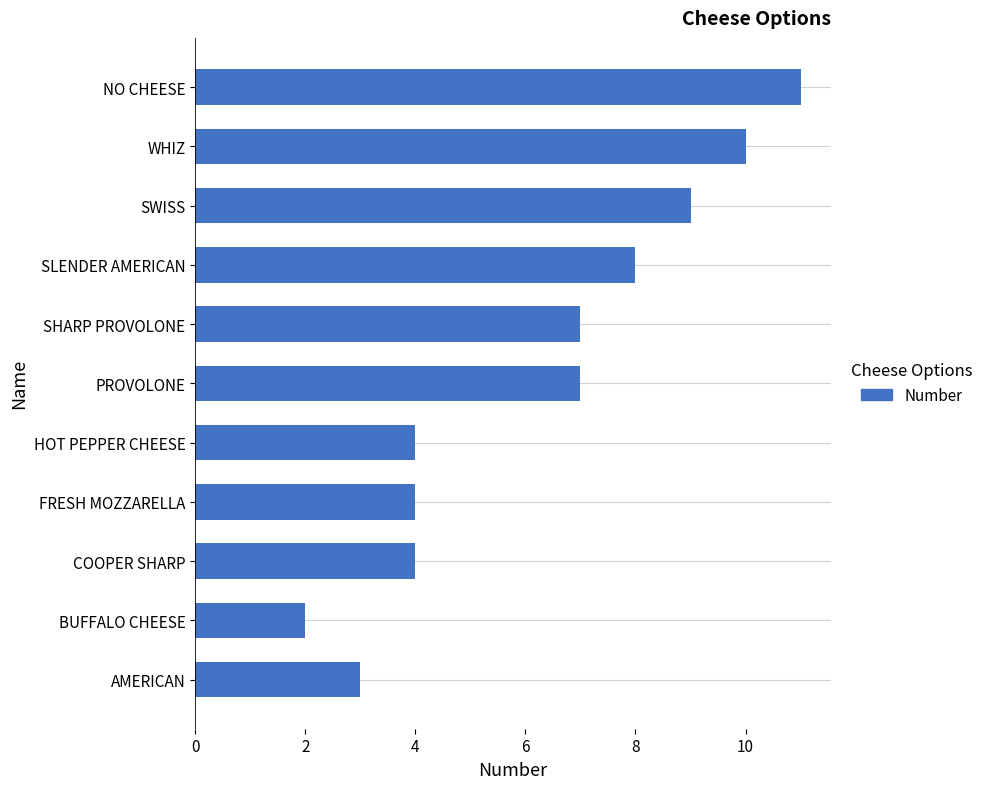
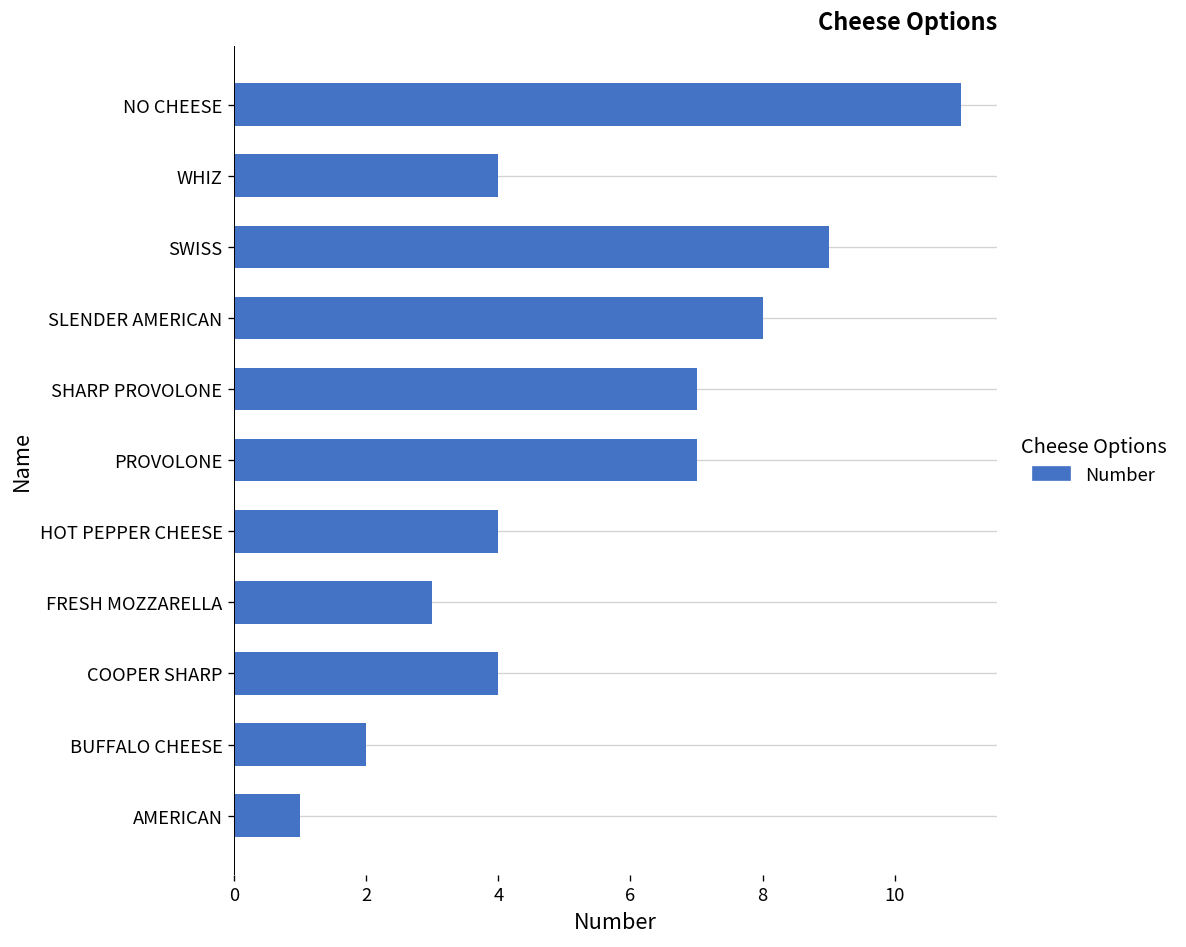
WHIZ: 10 -> 4
FRESH MOZZARELLA: 4 -> 3
AMERICAN: 3 -> 1
